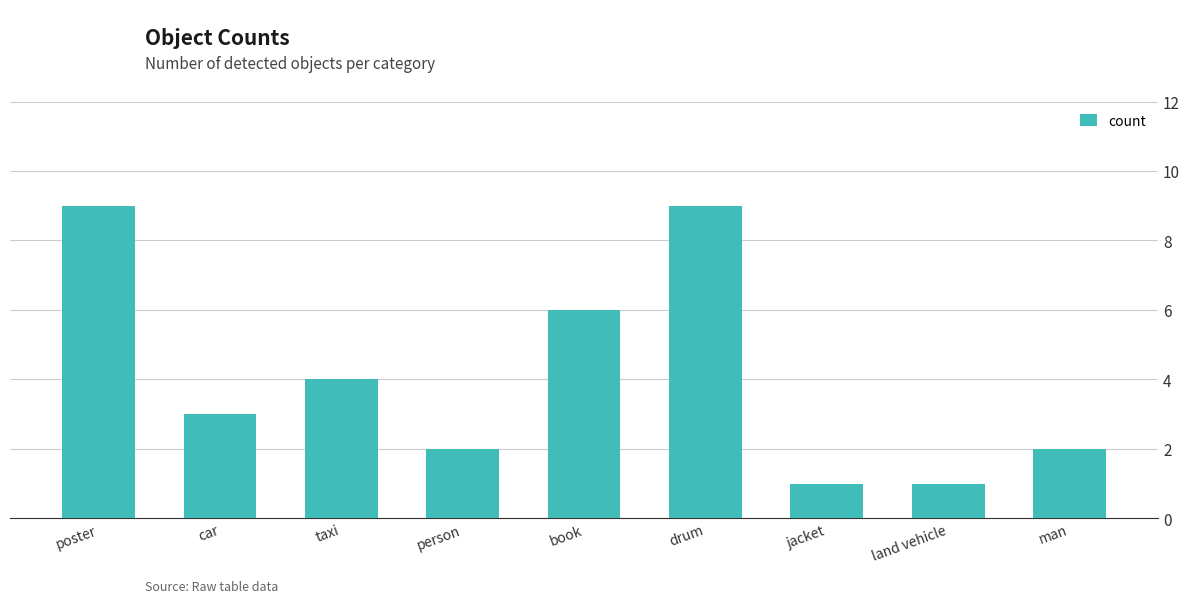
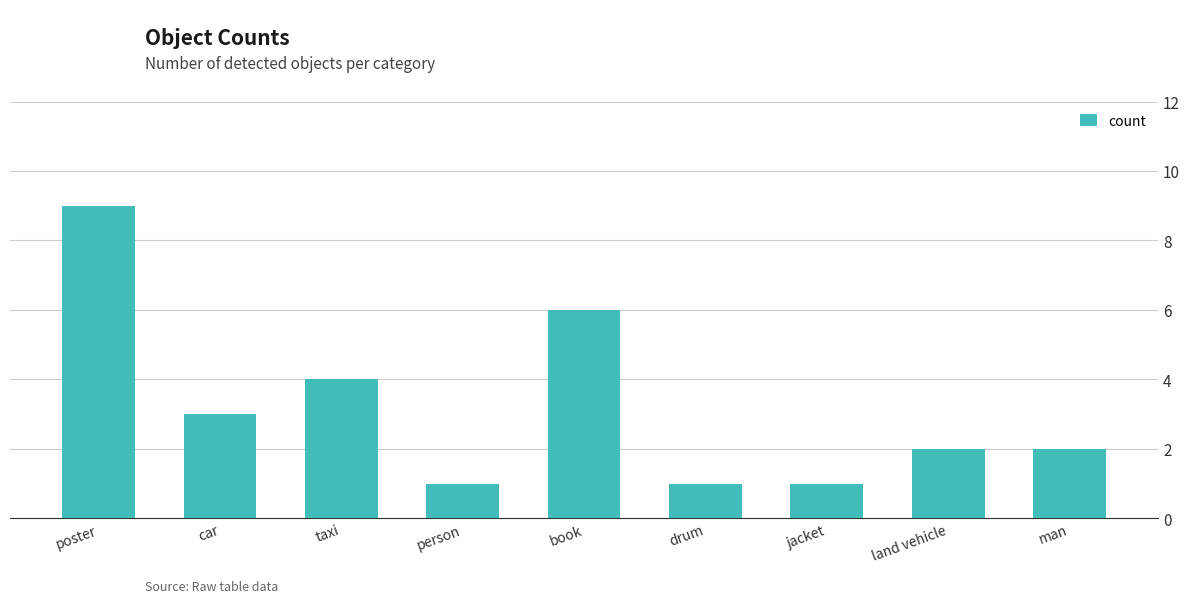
person: 2 -> 1
drum: 9 -> 1
land vehicle: 1 -> 2
